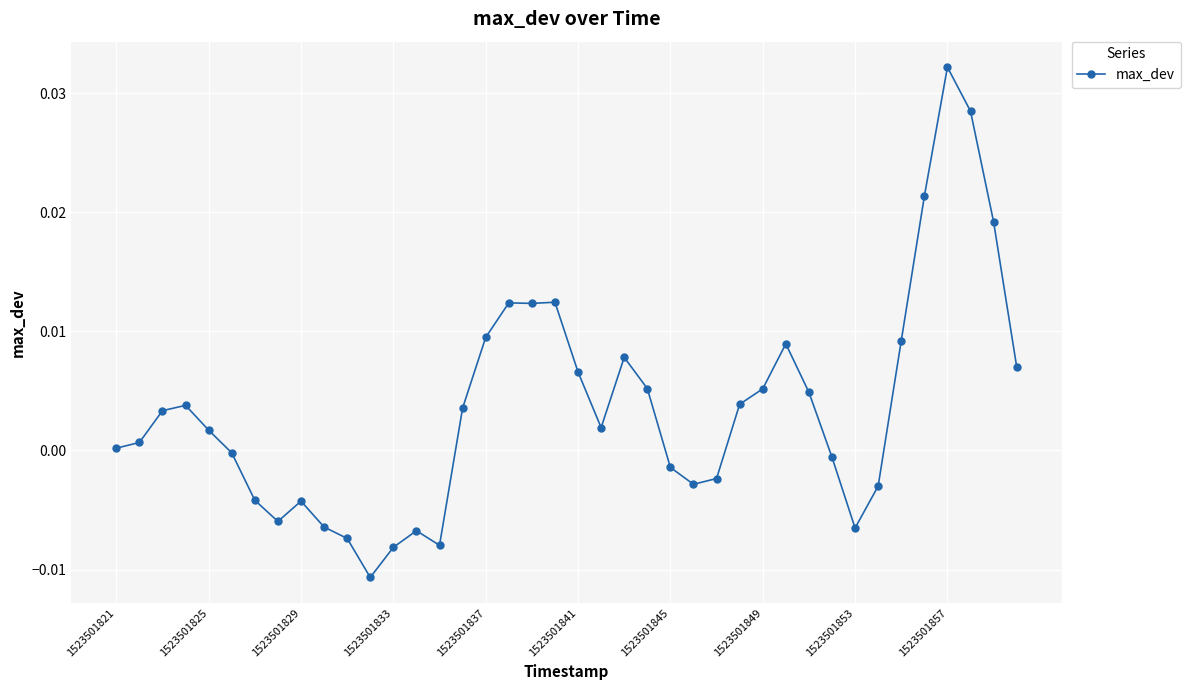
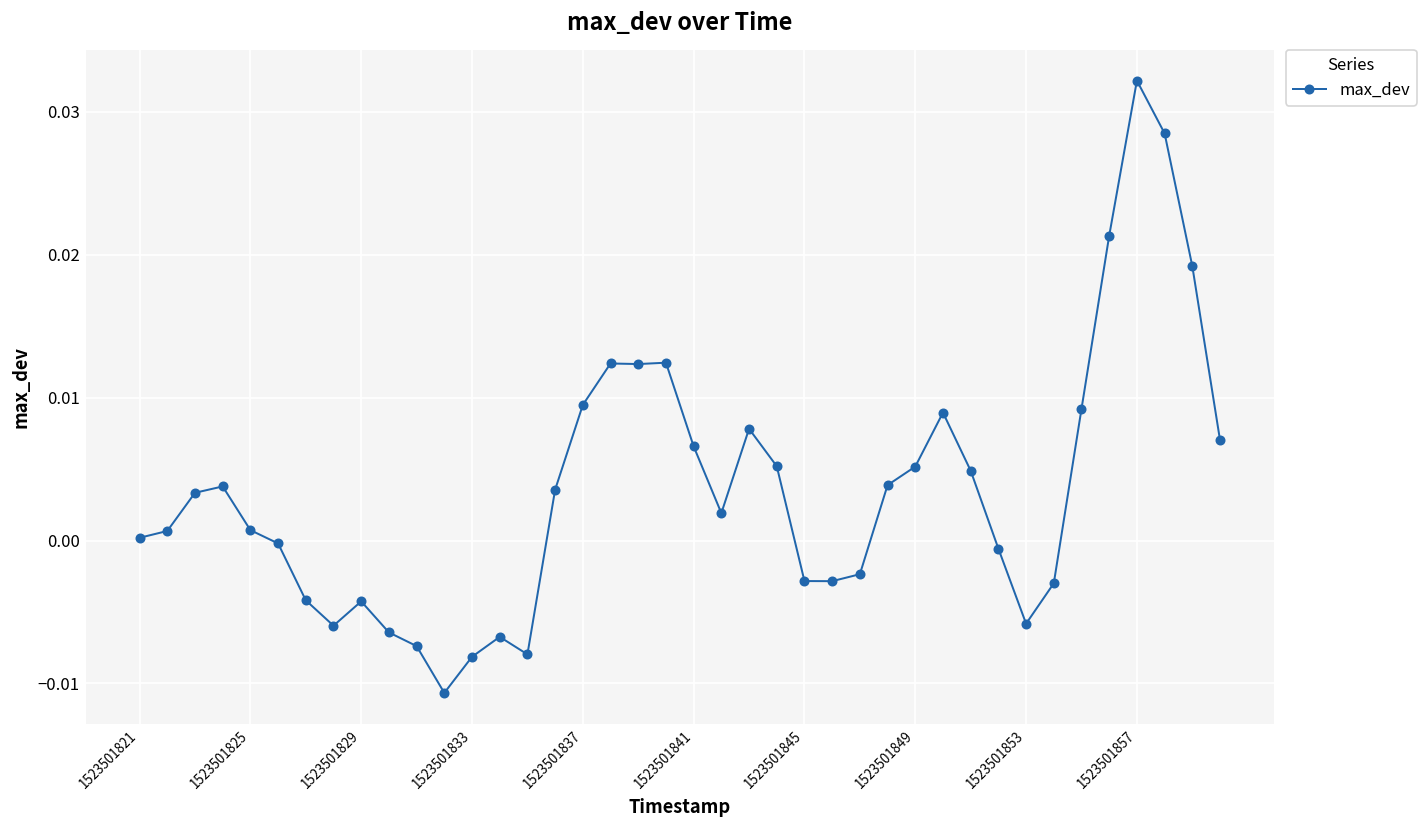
1523501825: 0.0017 -> 0.0007
1523501845: -0.0014 -> -0.0028
1523501853: -0.0065 -> -0.0058
